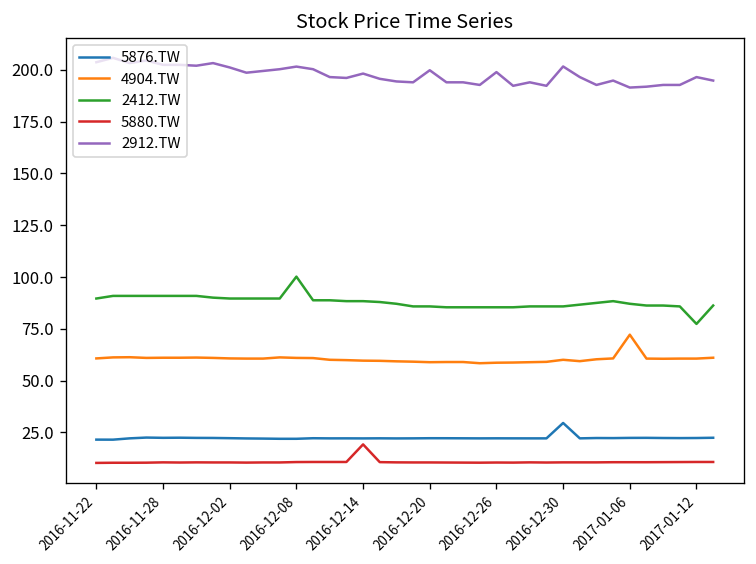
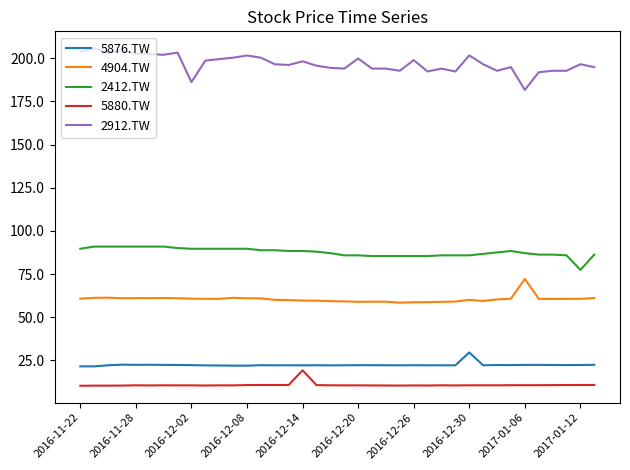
2912.TW, 2016-12-02: 201 -> 186
2412.TW, 2016-12-08: 100 -> 90
2912.TW, 2017-01-06: 191 -> 182
